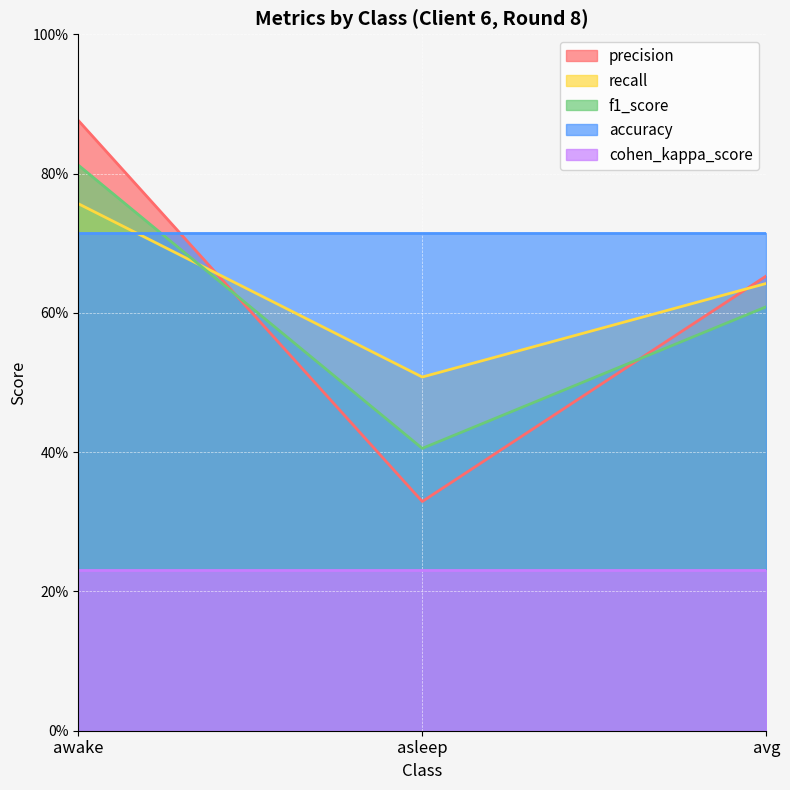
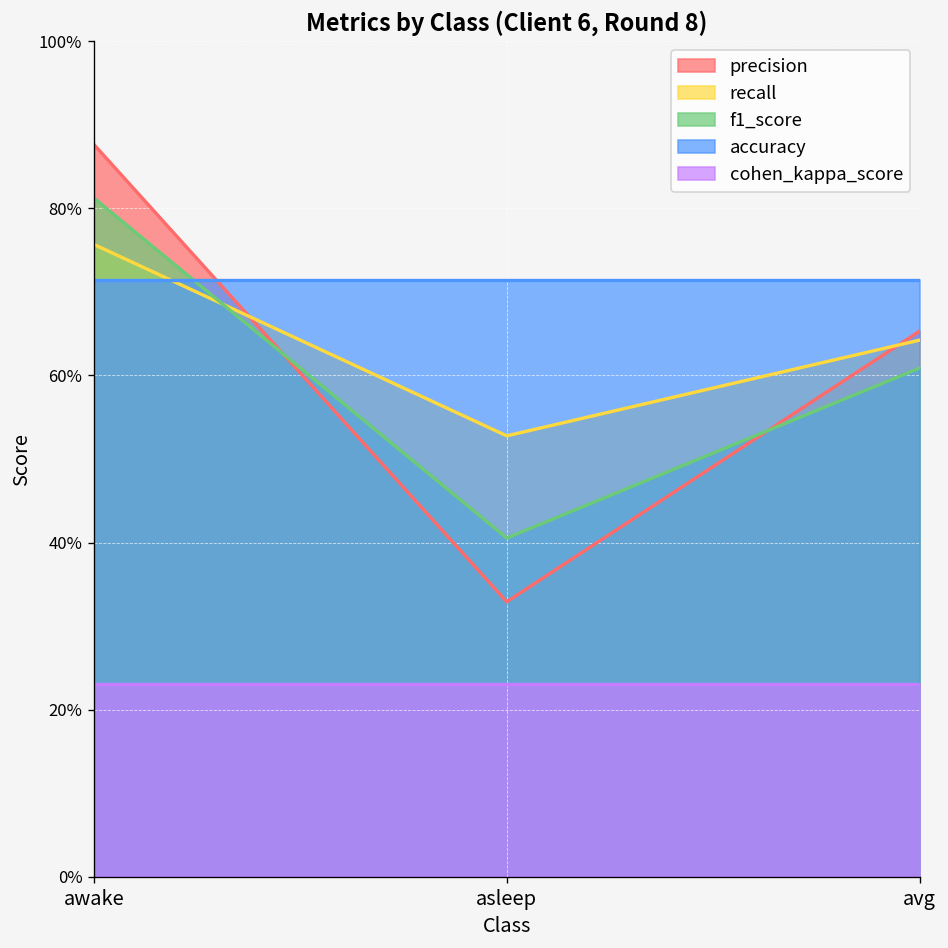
recall, asleep: 51% -> 53%
